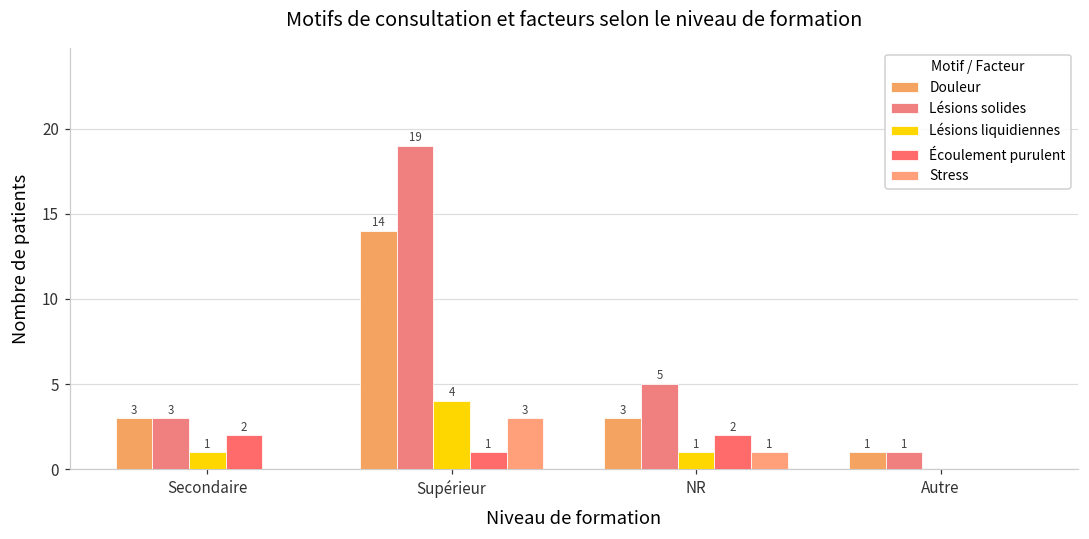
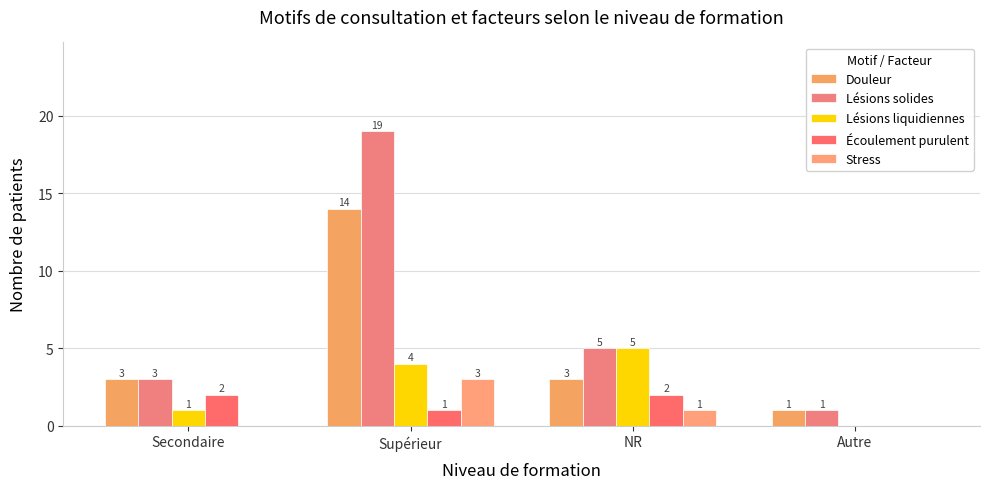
Lésions liquidiennes, NR: 1 -> 5
